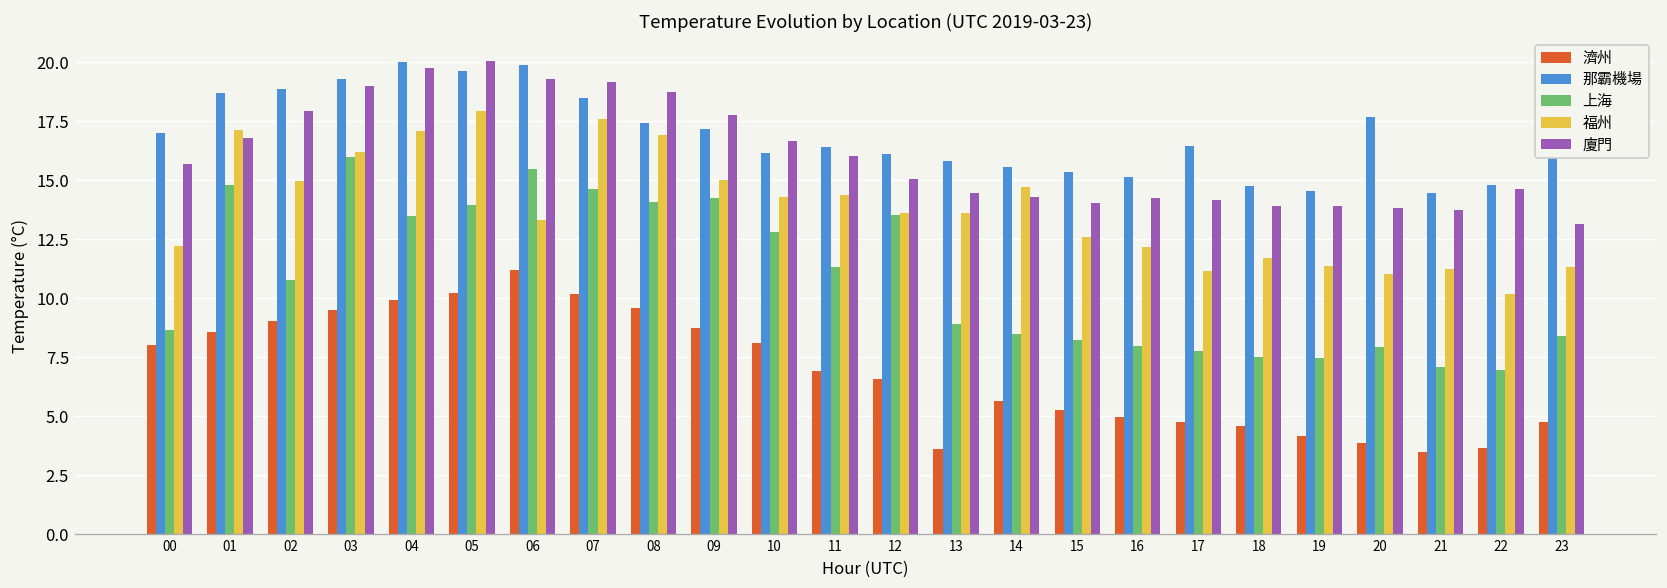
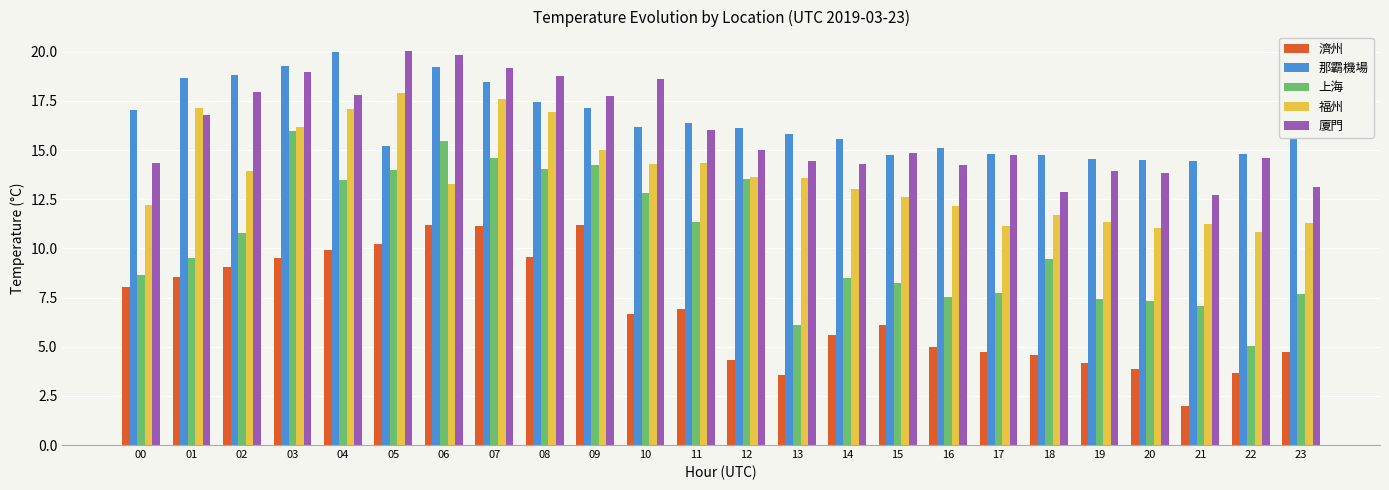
廈門, 00: 15.7 -> 14.3
上海, 01: 14.8 -> 9.5
福州, 02: 15.0 -> 14.0
廈門, 04: 19.8 -> 17.8
那霸機場, 05: 19.6 -> 15.2
那霸機場, 06: 19.9 -> 19.2
廈門, 06: 19.3 -> 19.8
濟州, 07: 10.2 -> 11.1
濟州, 09: 8.7 -> 11.2
濟州, 10: 8.1 -> 6.6
廈門, 10: 16.7 -> 18.6
濟州, 12: 6.6 -> 4.3
上海, 13: 8.9 -> 6.1
福州, 14: 14.7 -> 13.0
濟州, 15: 5.3 -> 6.1
那霸機場, 15: 15.3 -> 14.7
廈門, 15: 14.1 -> 14.9
上海, 16: 8.0 -> 7.5
那霸機場, 17: 16.5 -> 14.8
廈門, 17: 14.2 -> 14.7
上海, 18: 7.5 -> 9.5
廈門, 18: 13.9 -> 12.9
那霸機場, 20: 17.7 -> 14.5
上海, 20: 7.9 -> 7.3
濟州, 21: 3.5 -> 2.0
廈門, 21: 13.7 -> 12.7
上海, 22: 6.9 -> 5.0
福州, 22: 10.2 -> 10.8
上海, 23: 8.4 -> 7.7
